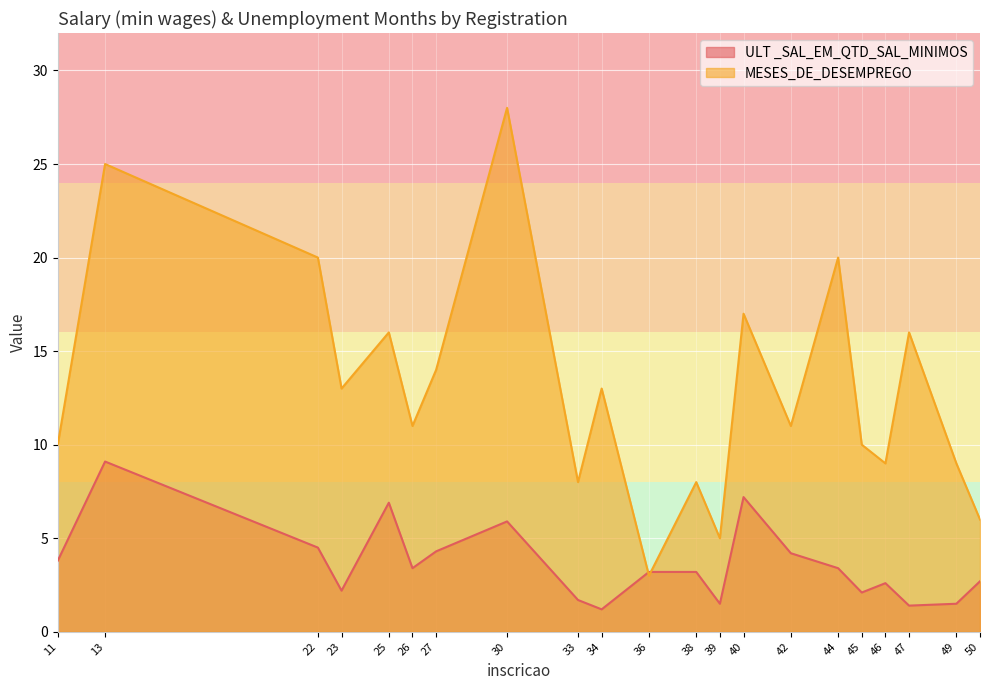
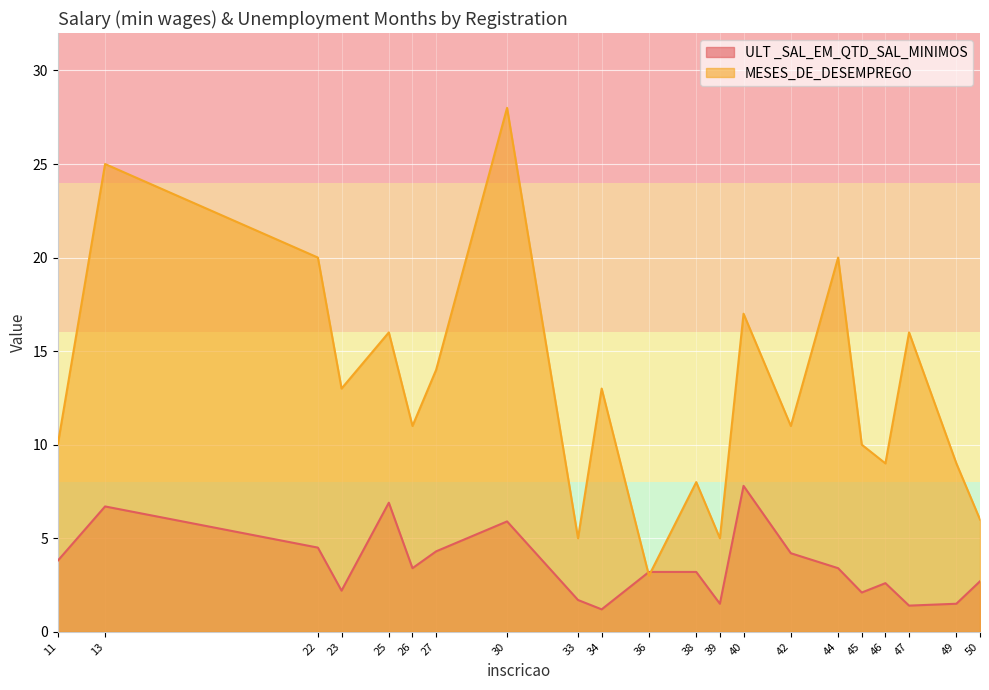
ULT _SAL_EM_QTD_SAL_MINIMOS, 13: 9.1 -> 6.7
MESES_DE_DESEMPREGO, 33: 8 -> 5
ULT _SAL_EM_QTD_SAL_MINIMOS, 40: 7.2 -> 7.8
